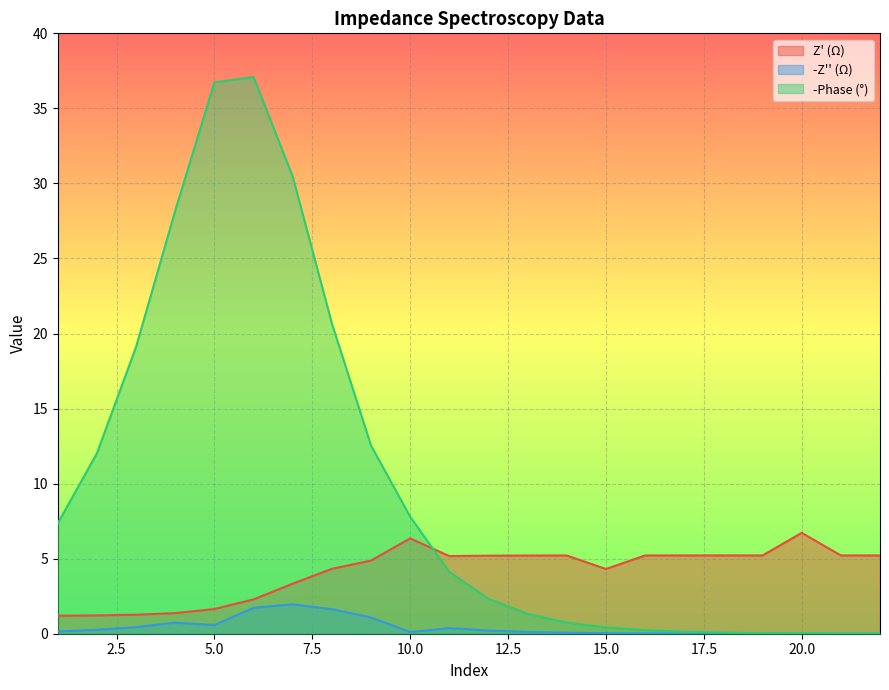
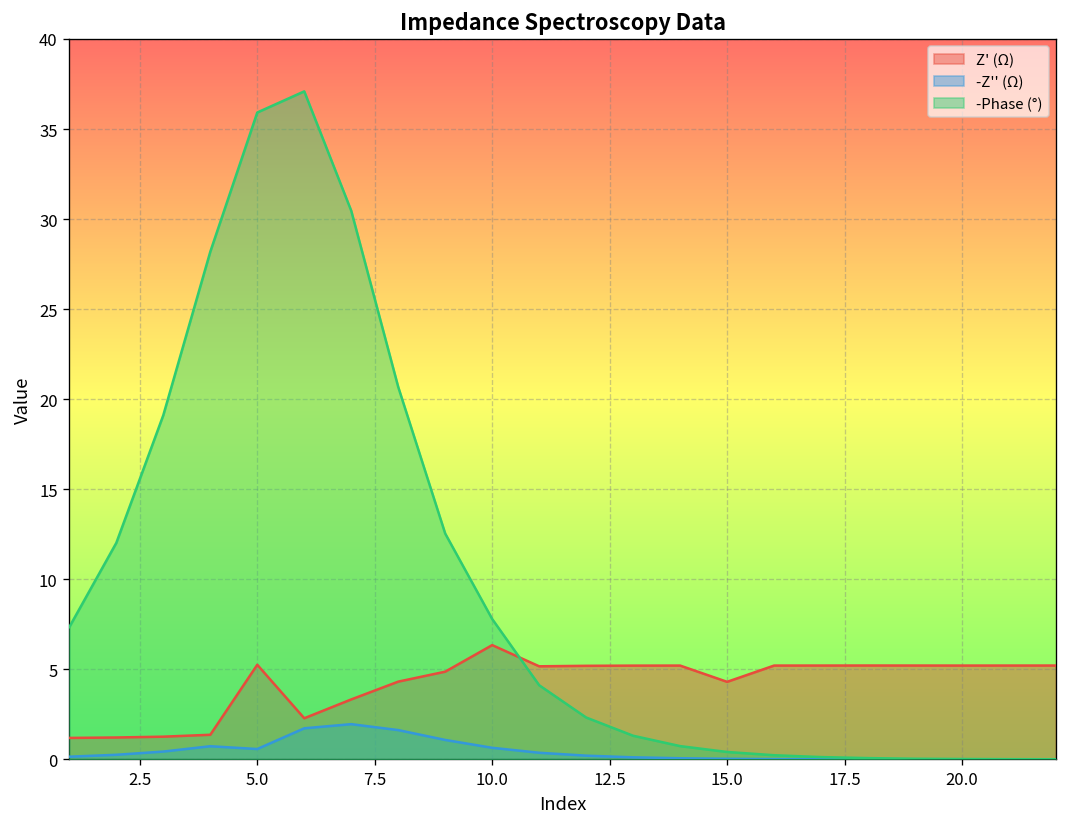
Z' (Ω), 5.0: 1.6 -> 5.3
-Phase (°), 5.0: 36.7 -> 35.9
-Z'' (Ω), 10.0: 0.1 -> 0.6
Z' (Ω), 20.0: 6.7 -> 5.2
